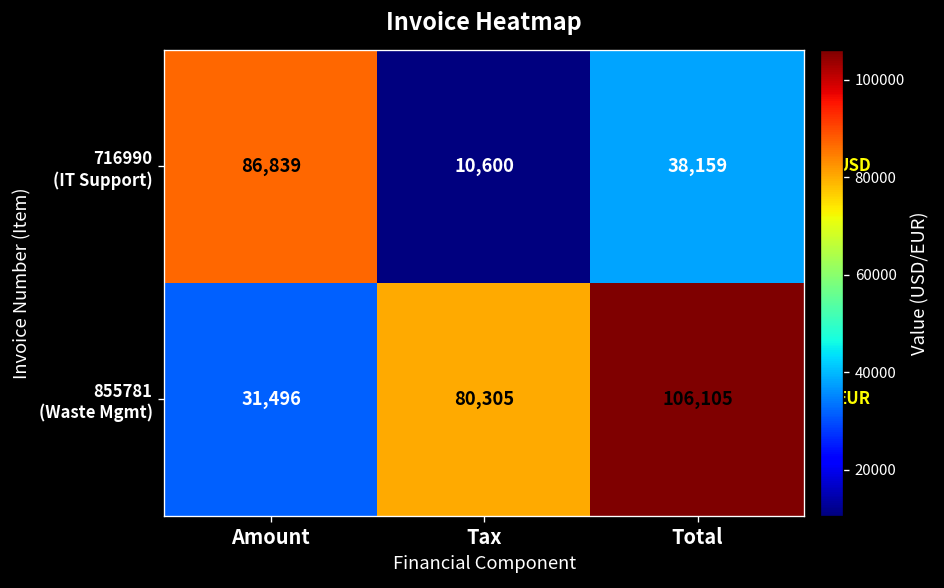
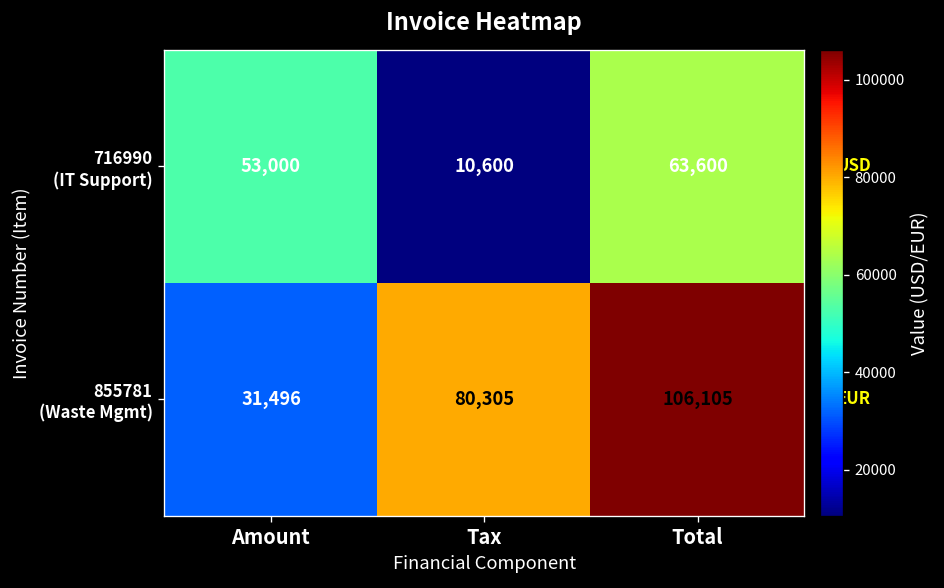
716990 (IT Support), Amount: 86,839 -> 53,000
716990 (IT Support), Total: 38,159 -> 63,600
